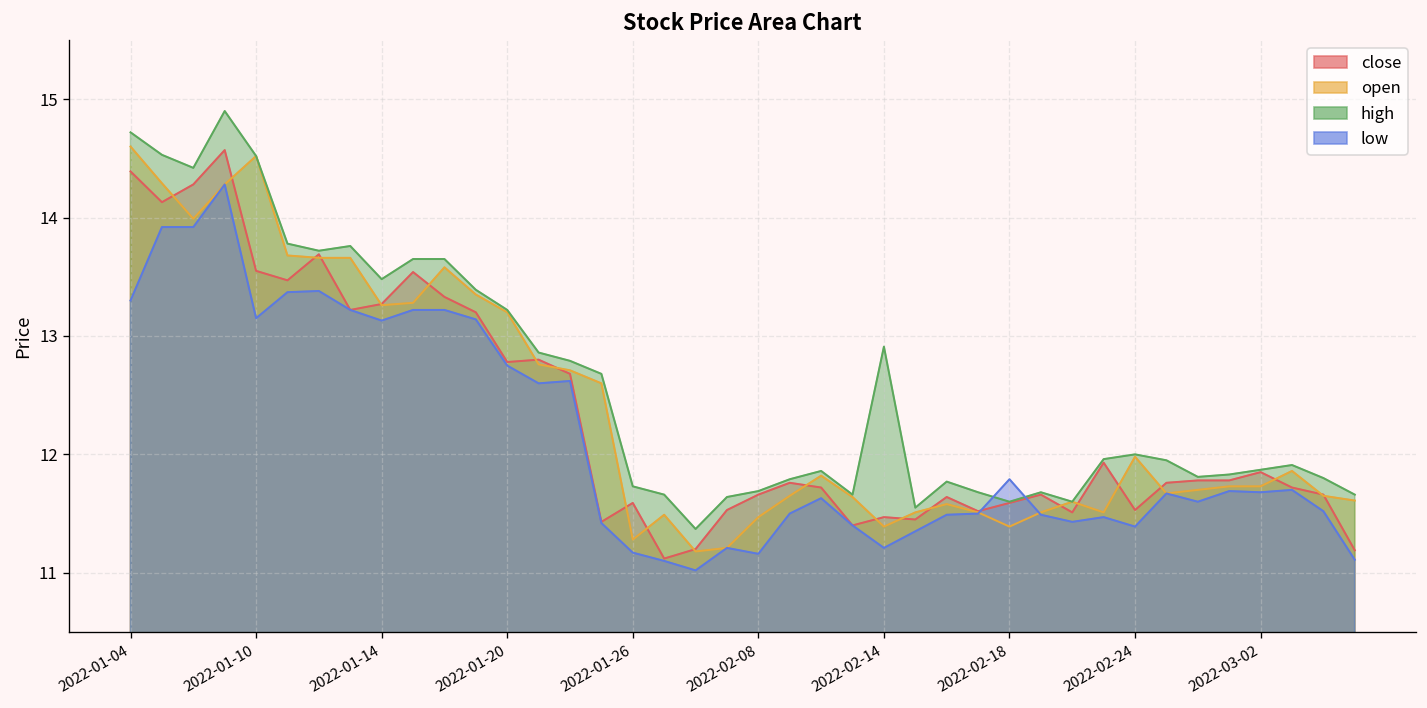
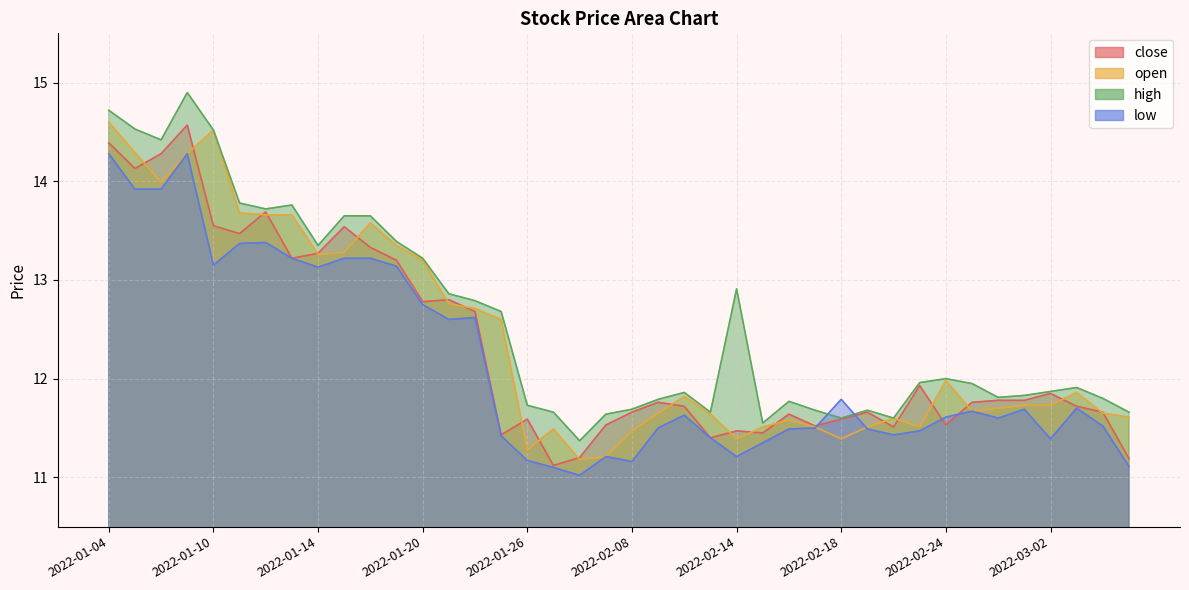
low, 2022-01-04: 13.3 -> 14.3
high, 2022-01-14: 13.5 -> 13.4
low, 2022-02-24: 11.4 -> 11.6
low, 2022-03-02: 11.7 -> 11.4
